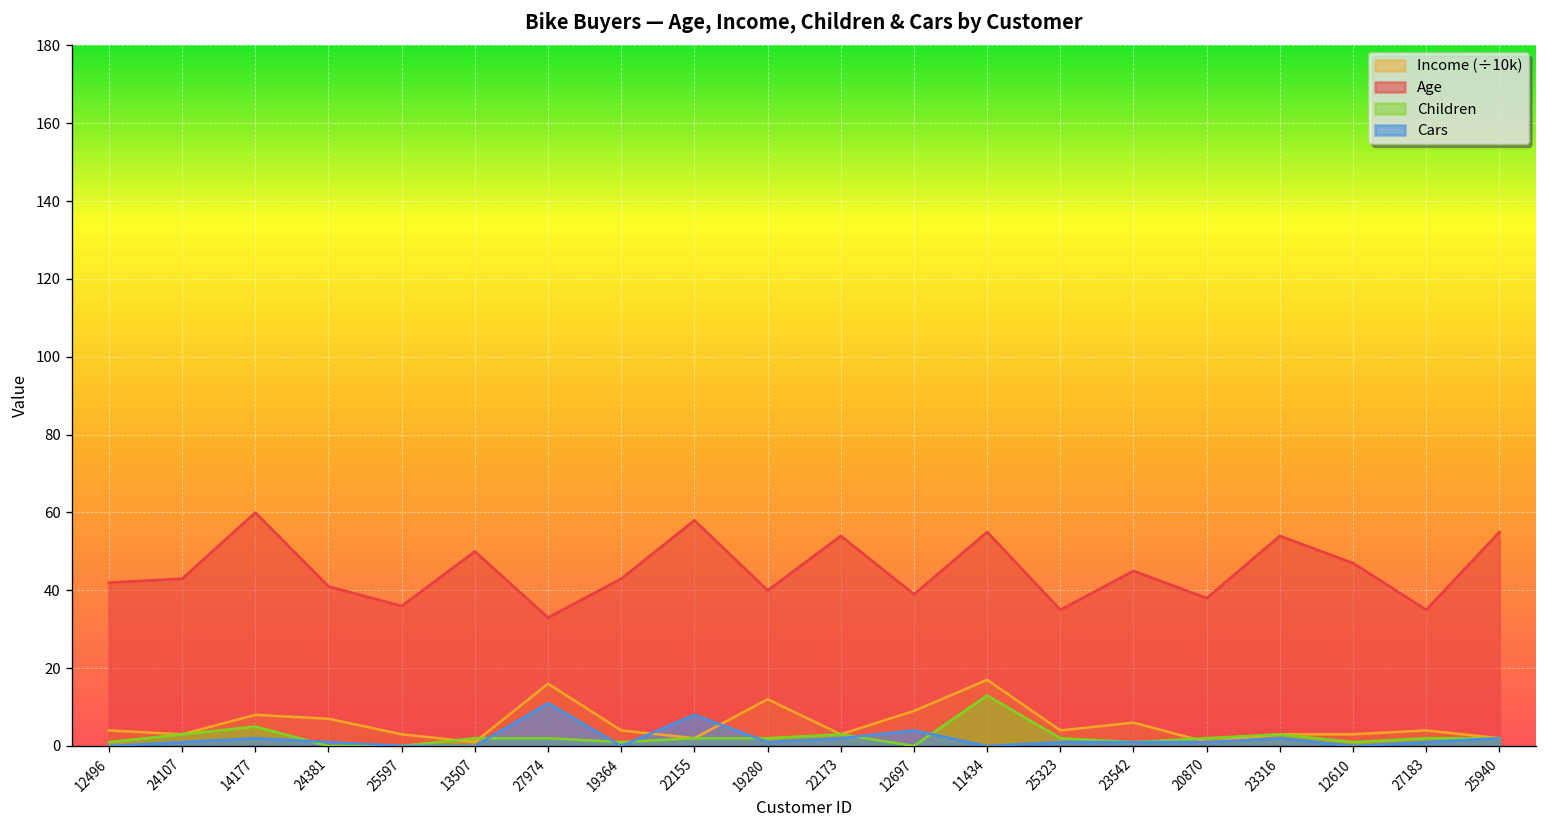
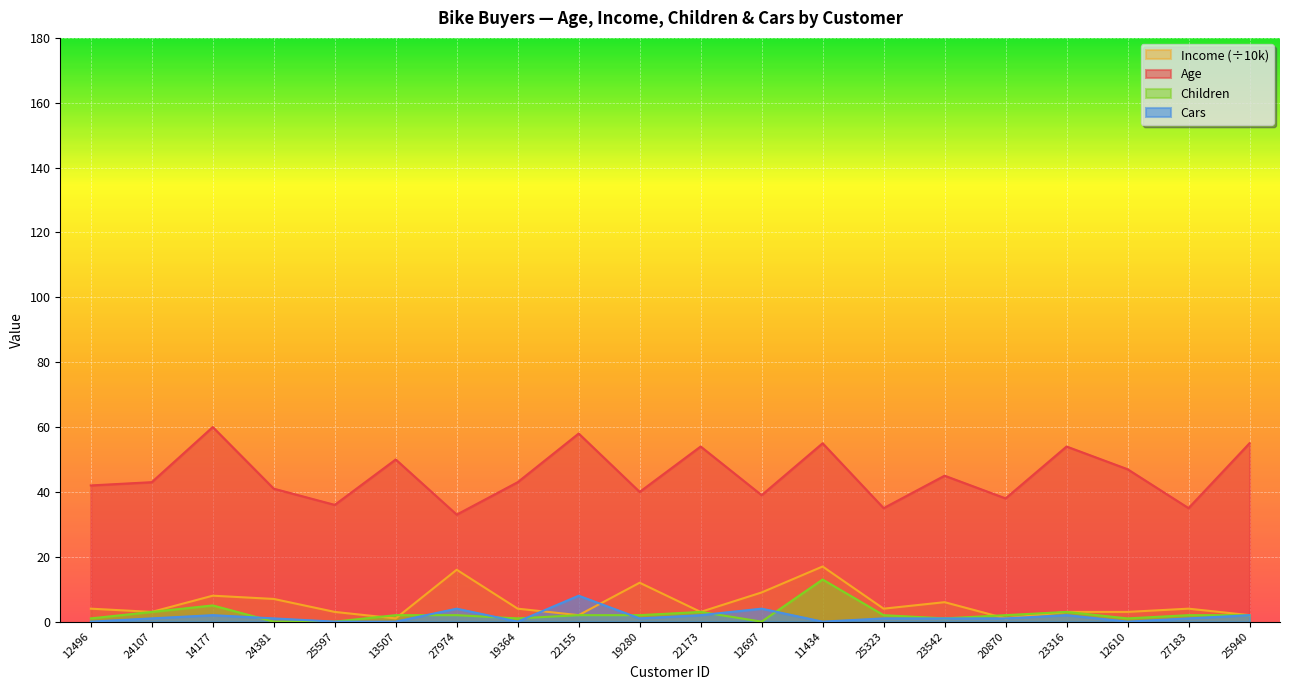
Cars, 27974: 11 -> 4
